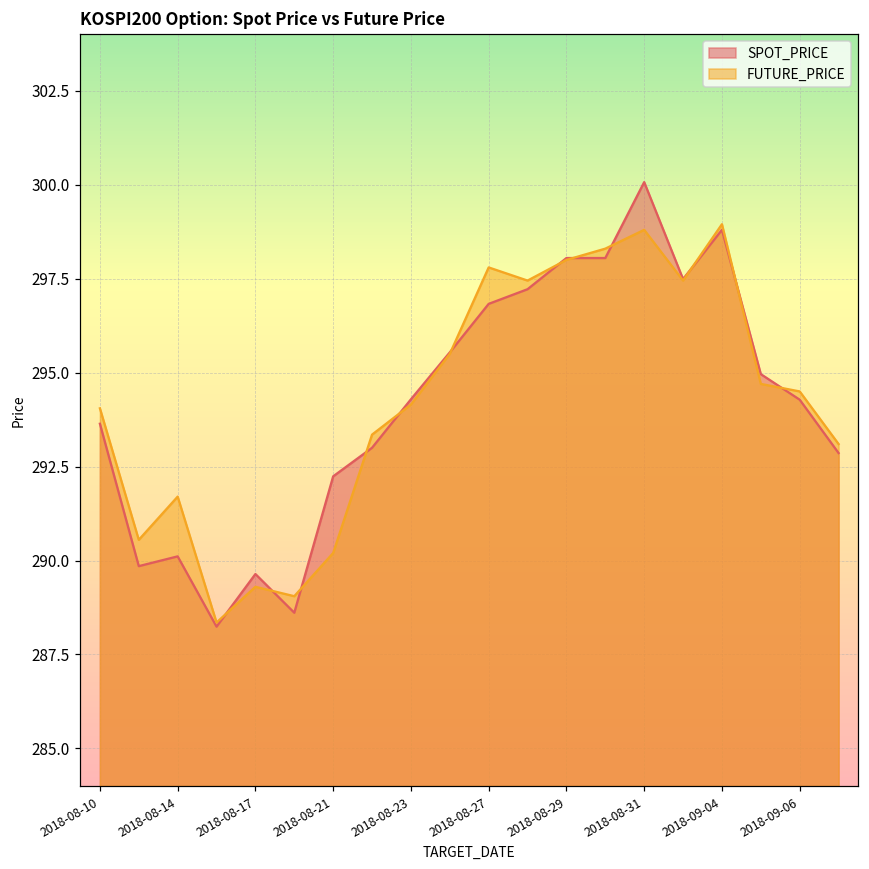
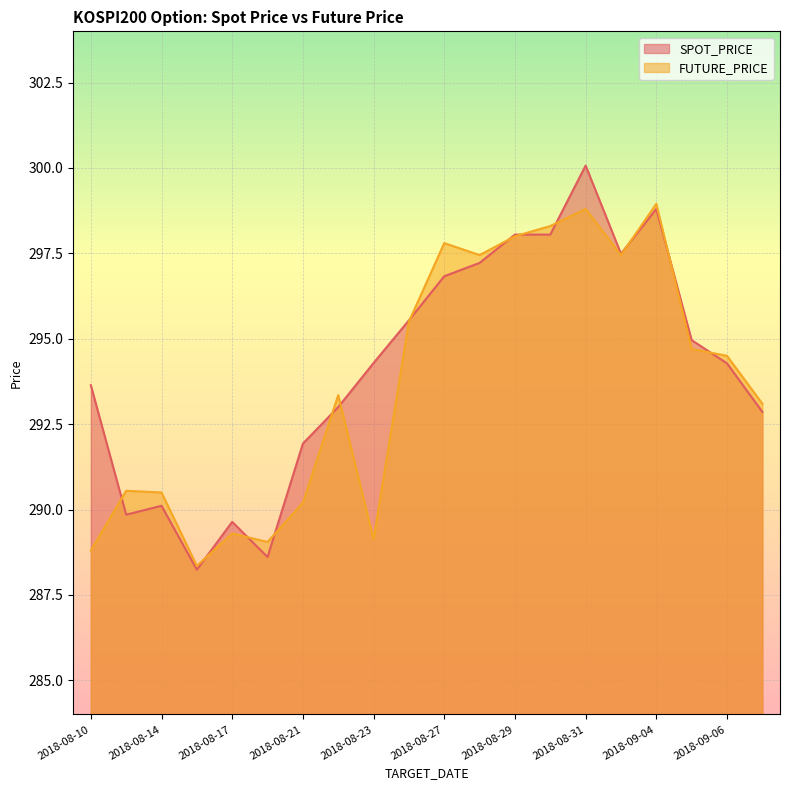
FUTURE_PRICE, 2018-08-10: 294.1 -> 288.8
FUTURE_PRICE, 2018-08-14: 291.7 -> 290.5
SPOT_PRICE, 2018-08-21: 292.2 -> 291.9
FUTURE_PRICE, 2018-08-23: 294.2 -> 289.1
